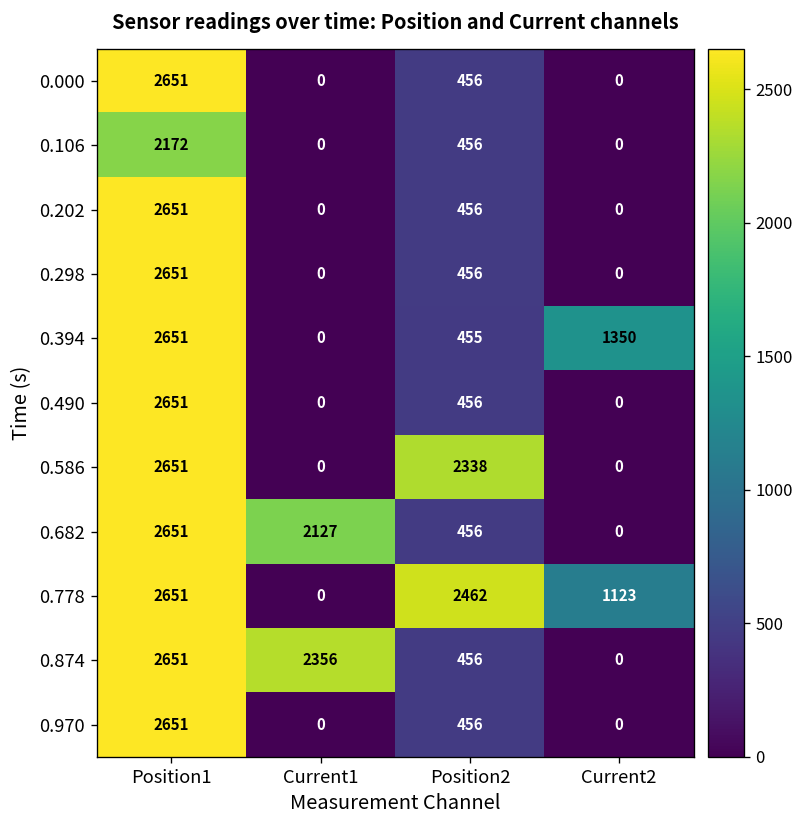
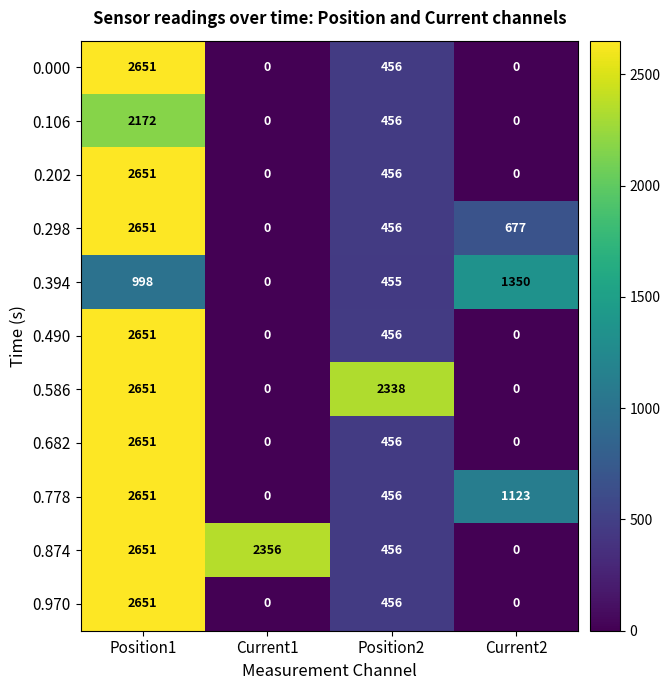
0.298, Current2: 0 -> 677
0.394, Position1: 2651 -> 998
0.682, Current1: 2127 -> 0
0.778, Position2: 2462 -> 456
